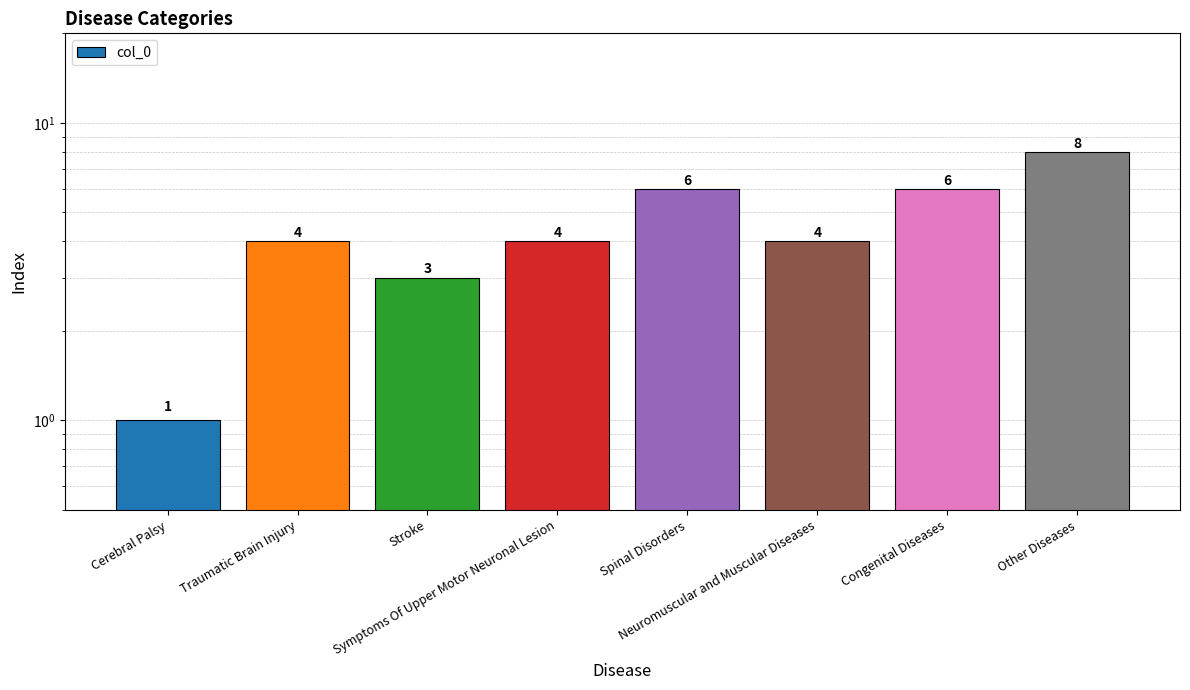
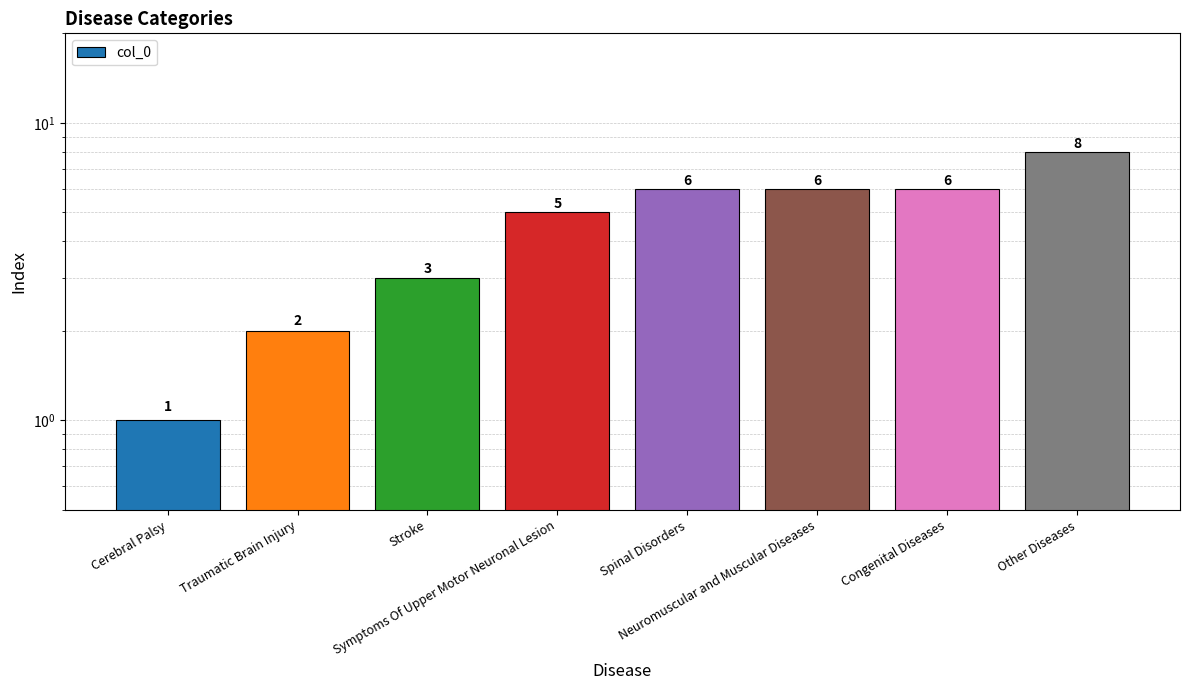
Traumatic Brain Injury: 4 -> 2
Symptoms Of Upper Motor Neuronal Lesion: 4 -> 5
Neuromuscular and Muscular Diseases: 4 -> 6
